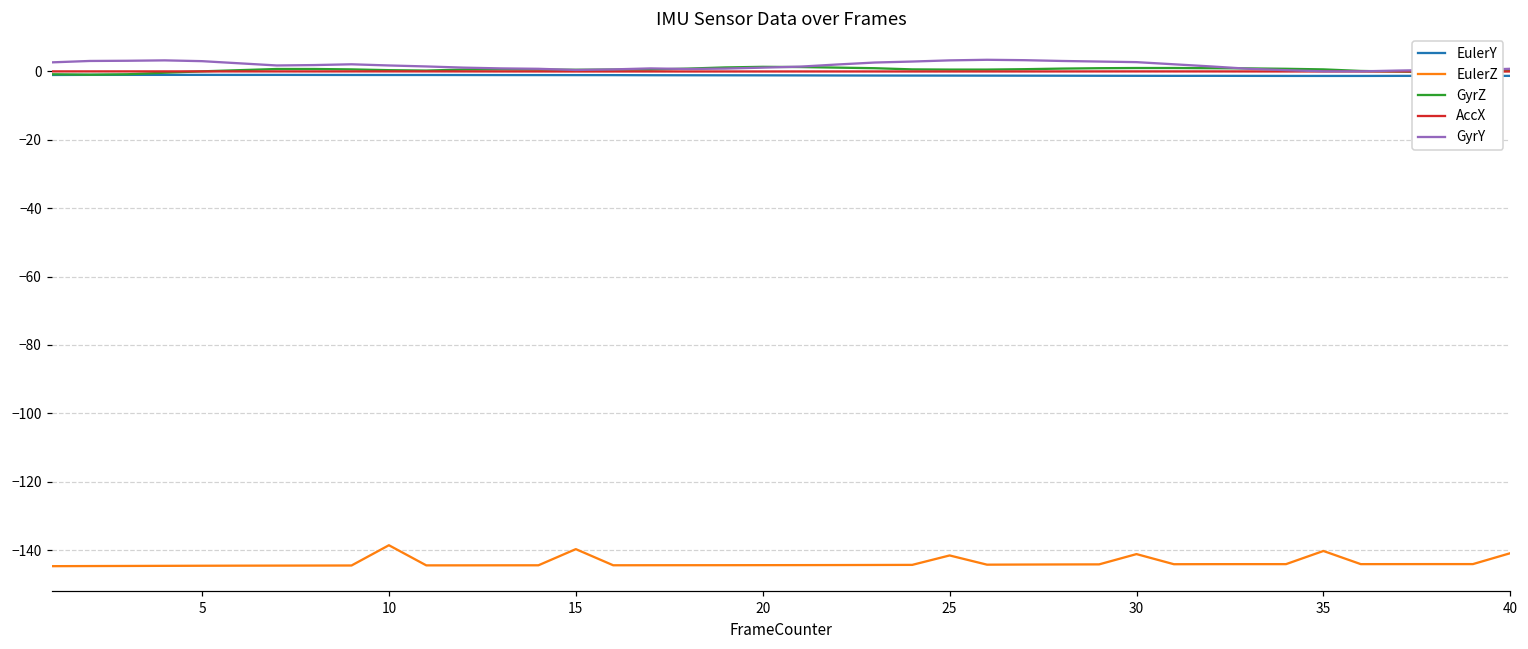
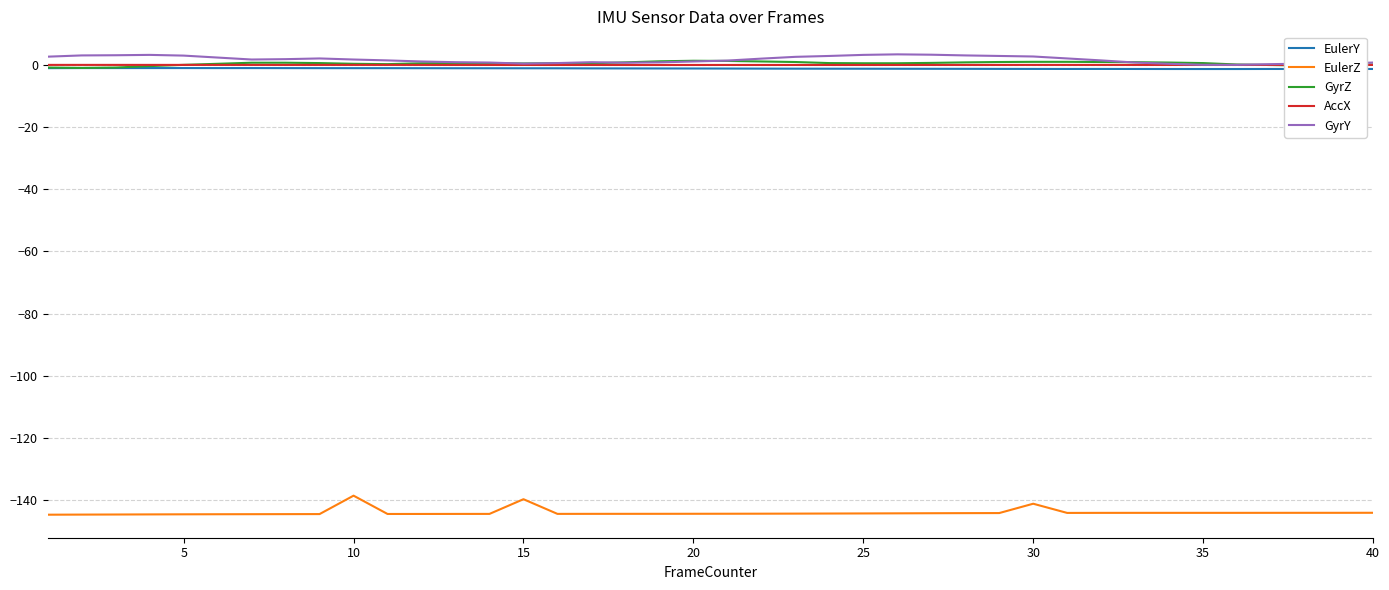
EulerZ, 25: -142 -> -144
EulerZ, 35: -140 -> -144
EulerZ, 40: -141 -> -144
